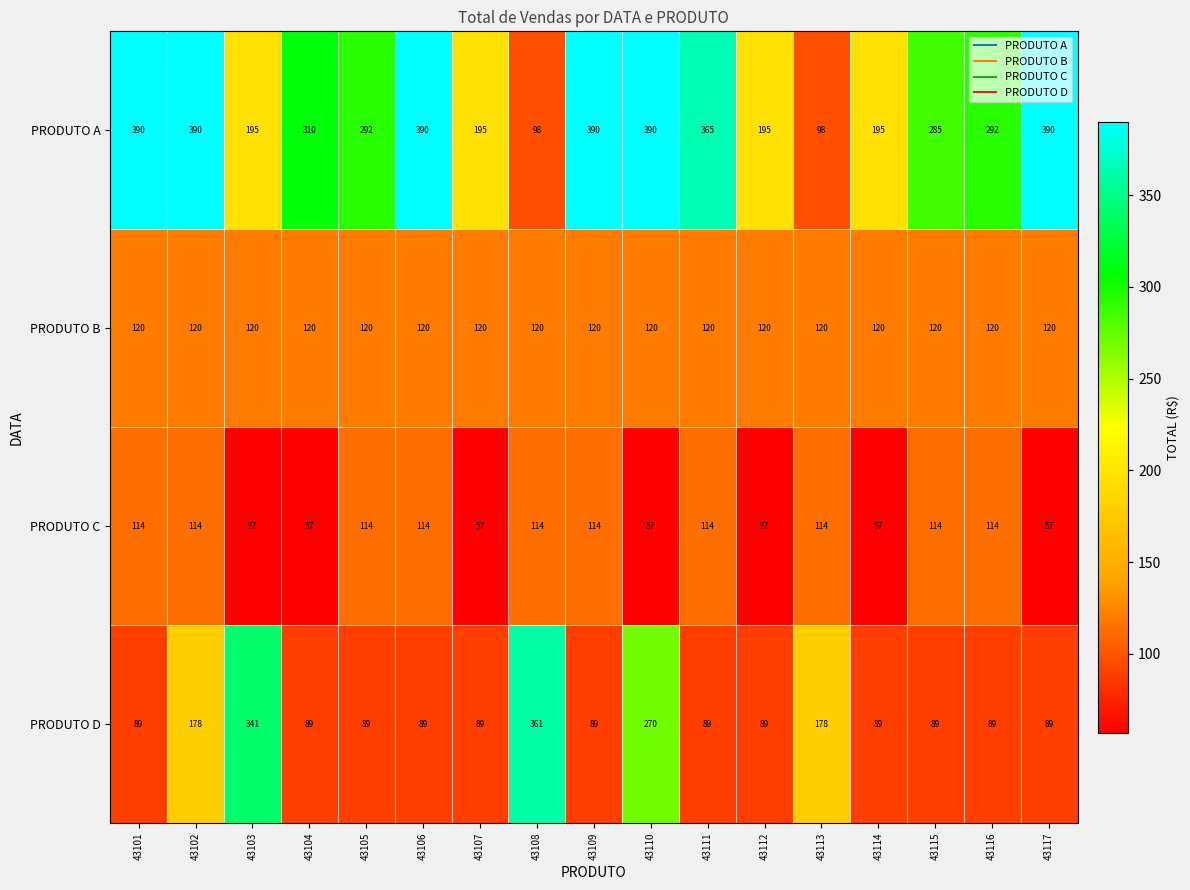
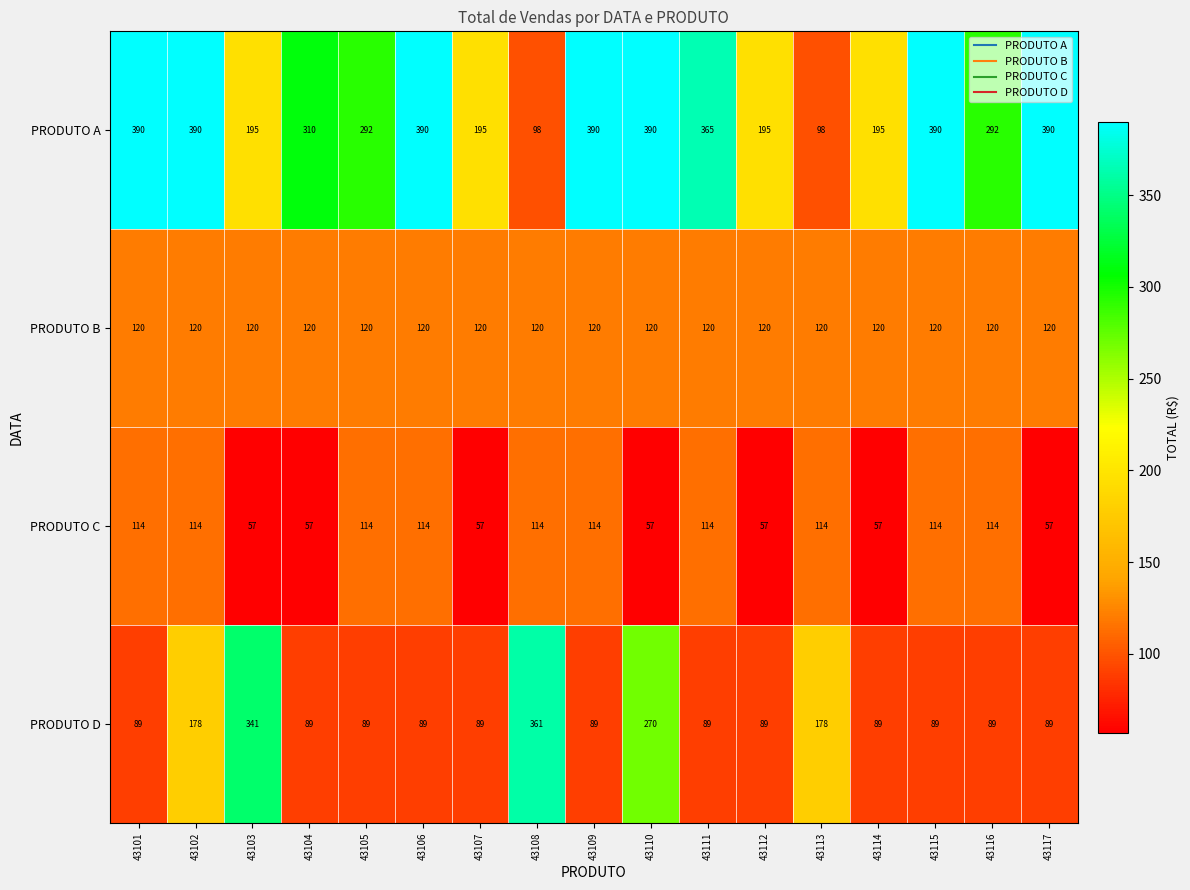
PRODUTO A, 43115: 285 -> 390
